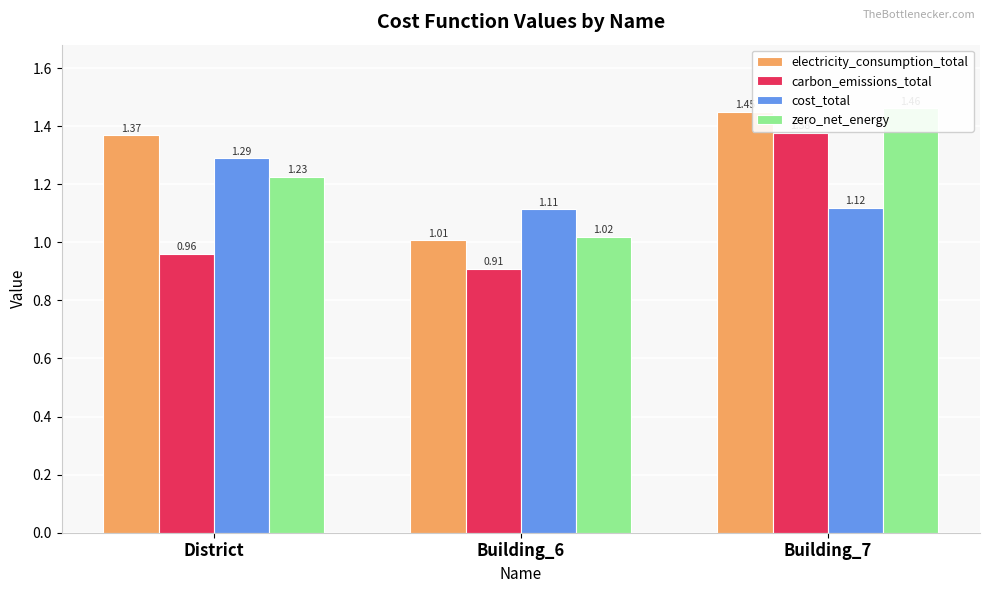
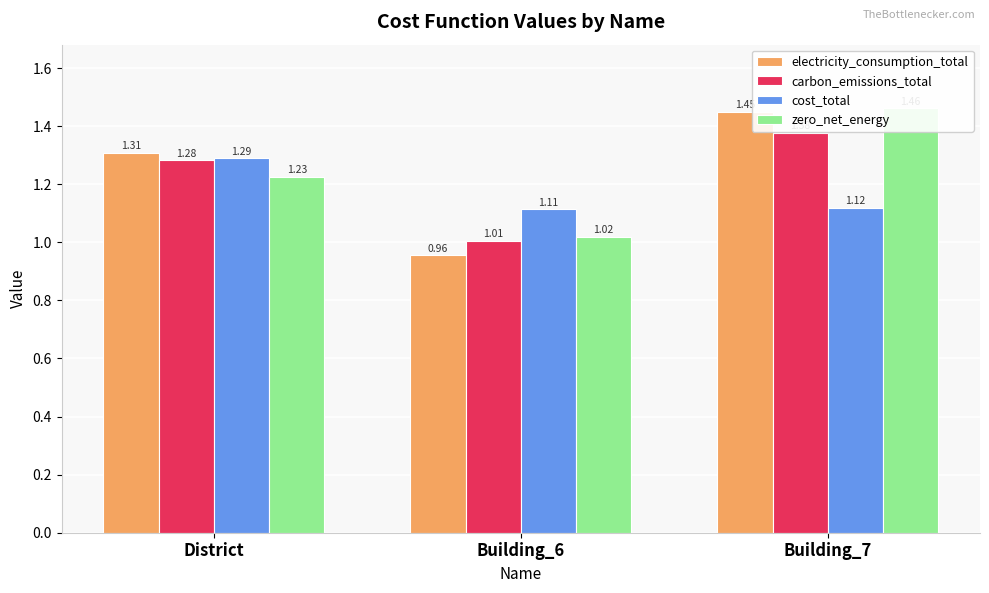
electricity_consumption_total, District: 1.37 -> 1.31
carbon_emissions_total, District: 0.96 -> 1.28
electricity_consumption_total, Building_6: 1.01 -> 0.96
carbon_emissions_total, Building_6: 0.91 -> 1.01
